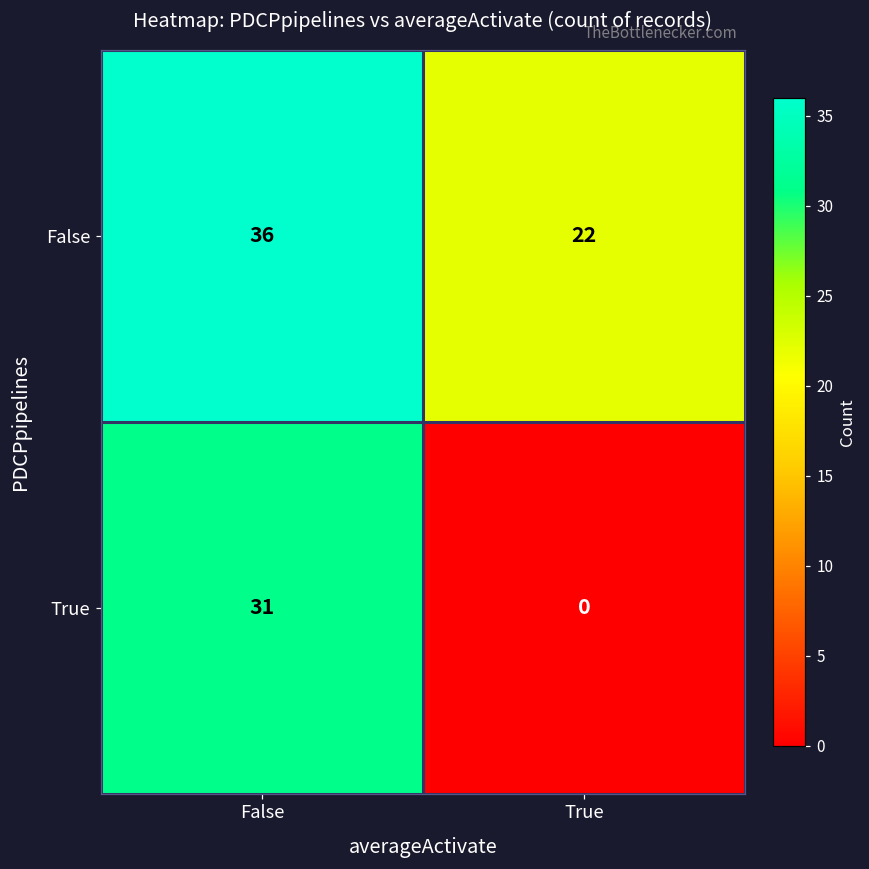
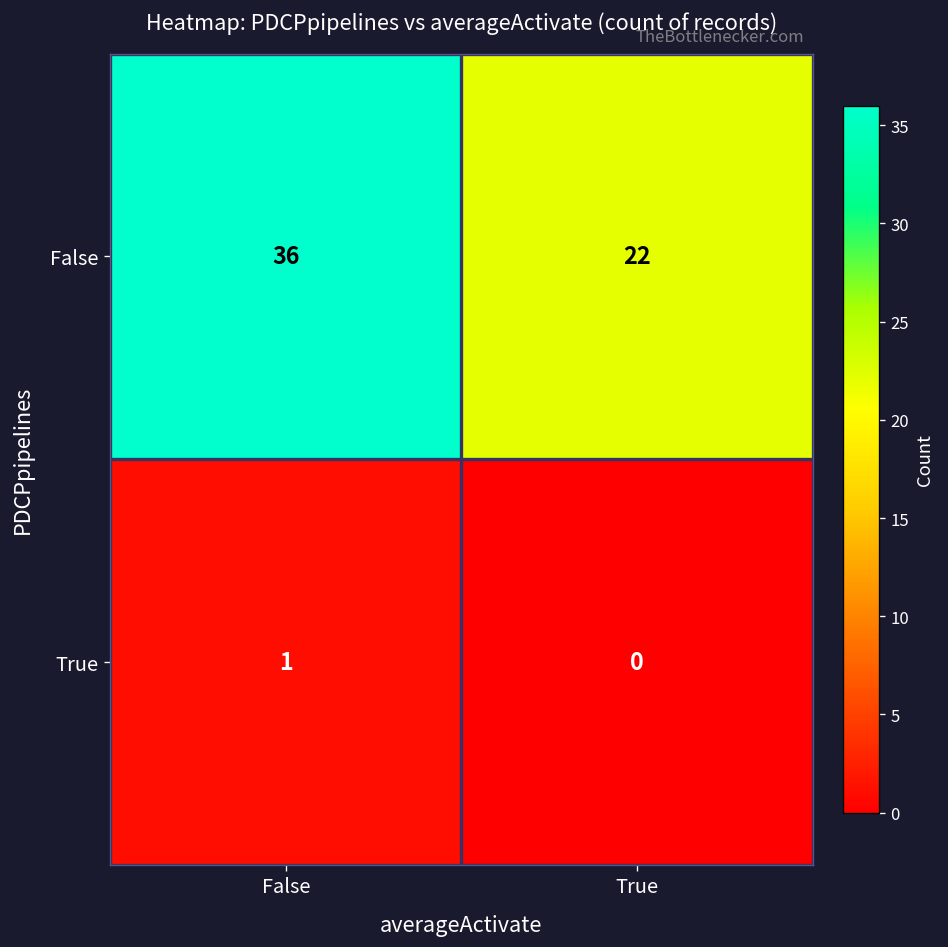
True, False: 31 -> 1
